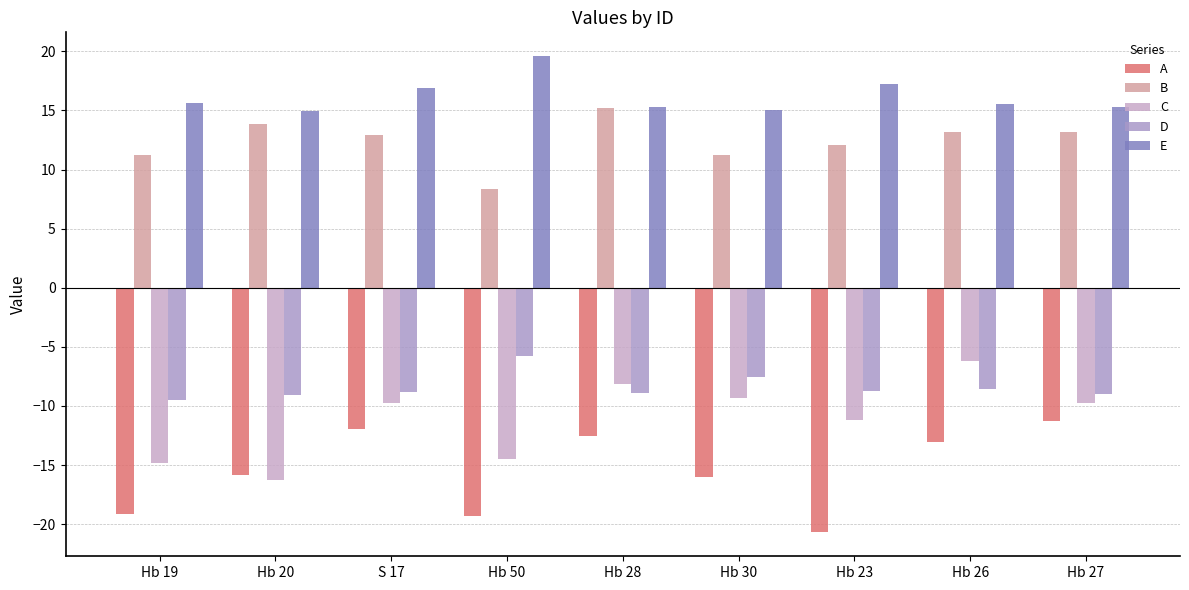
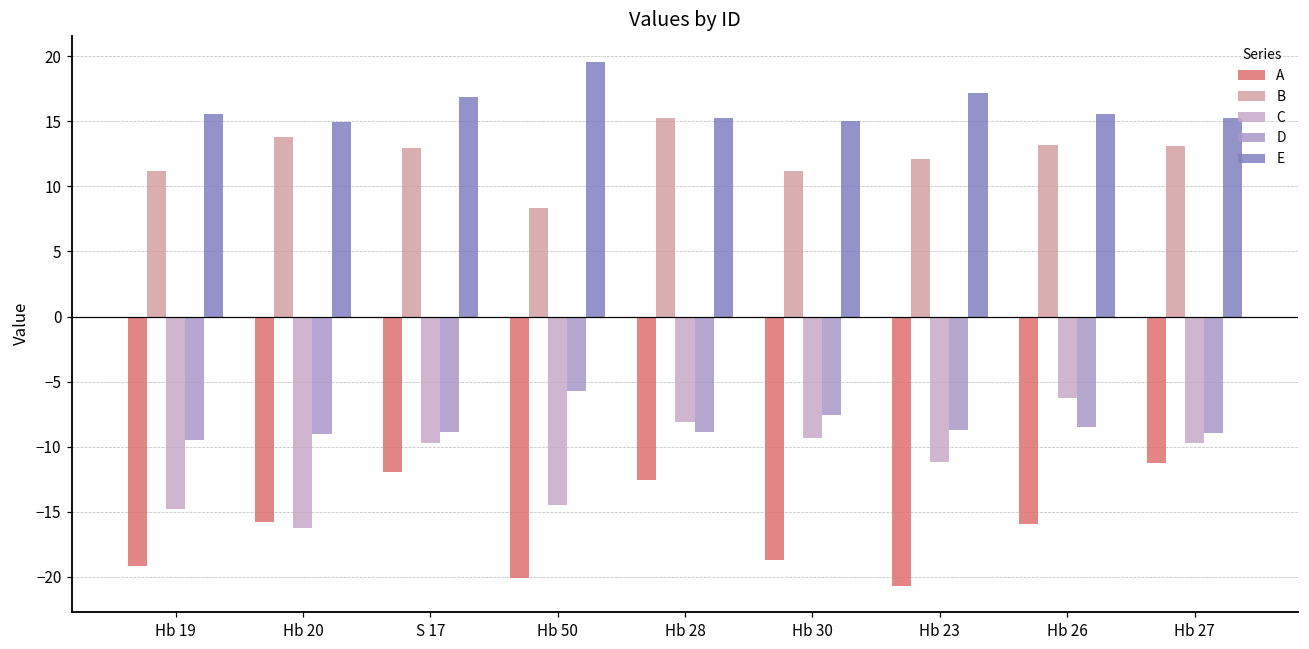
A, Hb 50: -19.3 -> -20.1
A, Hb 30: -16.0 -> -18.7
A, Hb 26: -13.0 -> -16.0
